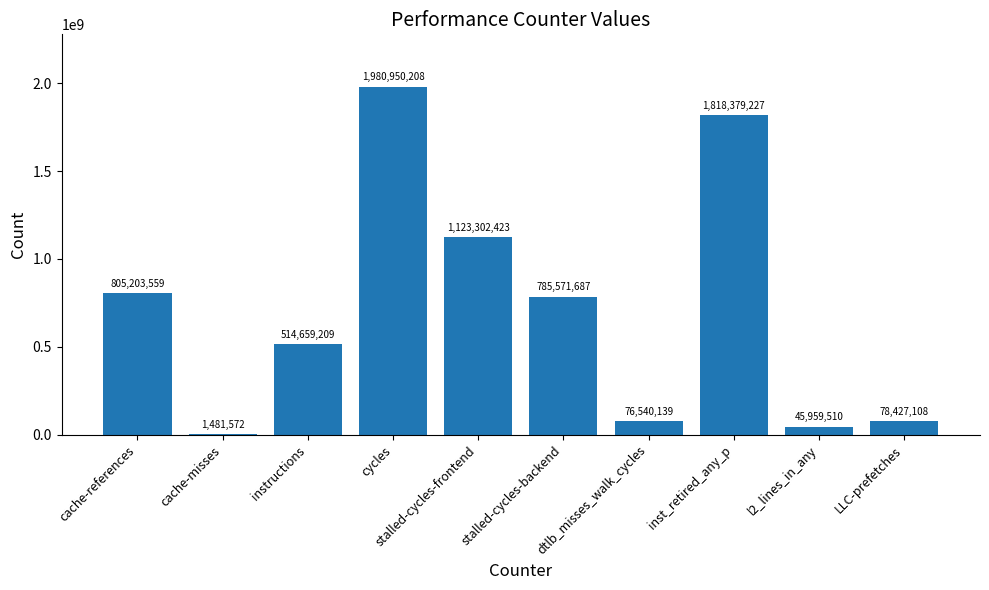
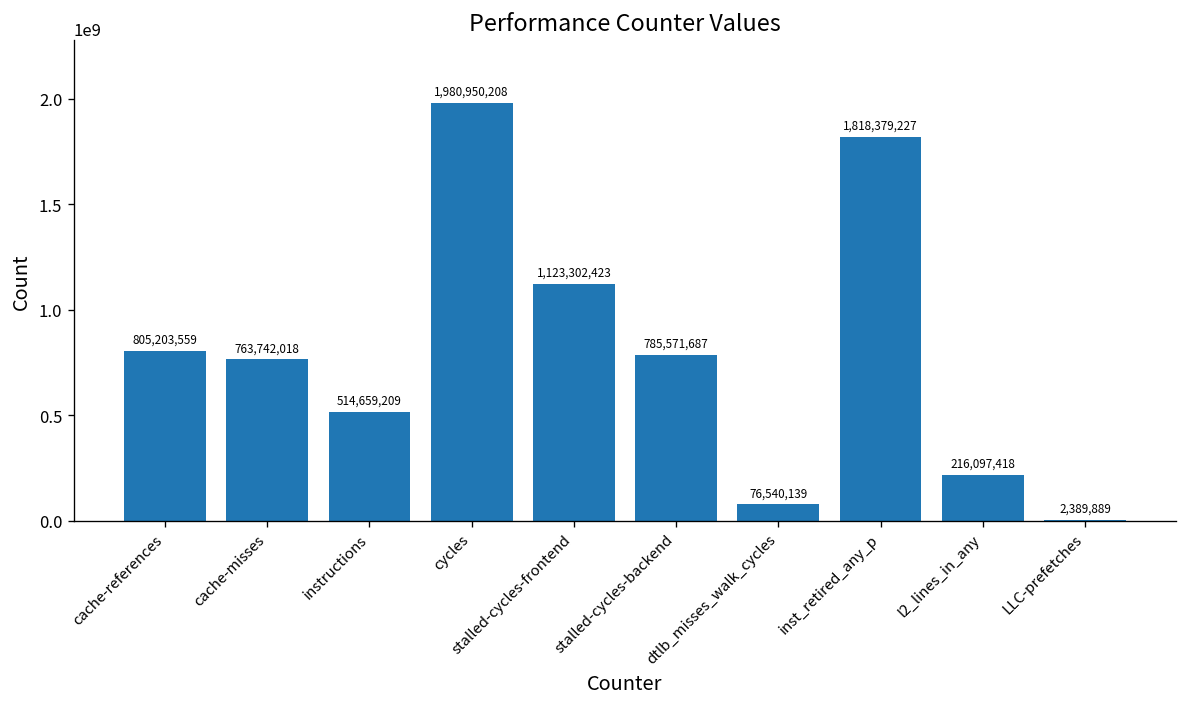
cache-misses: 1,481,572 -> 763,742,018
l2_lines_in_any: 45,959,510 -> 216,097,418
LLC-prefetches: 78,427,108 -> 2,389,889
